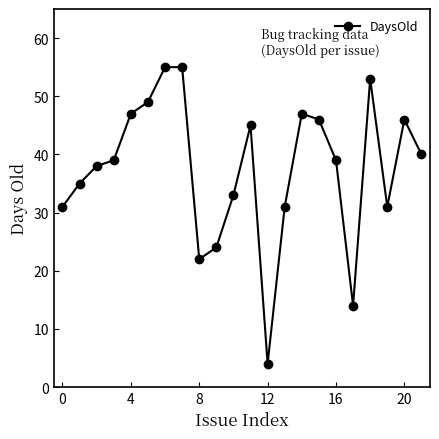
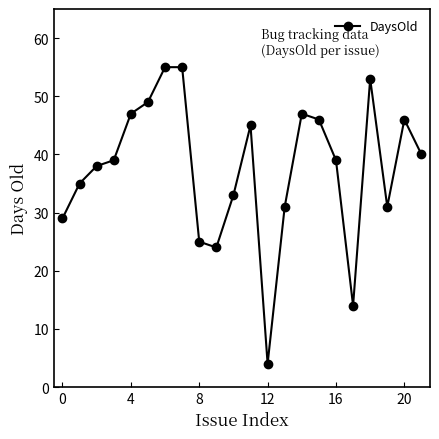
0: 31 -> 29
8: 22 -> 25
